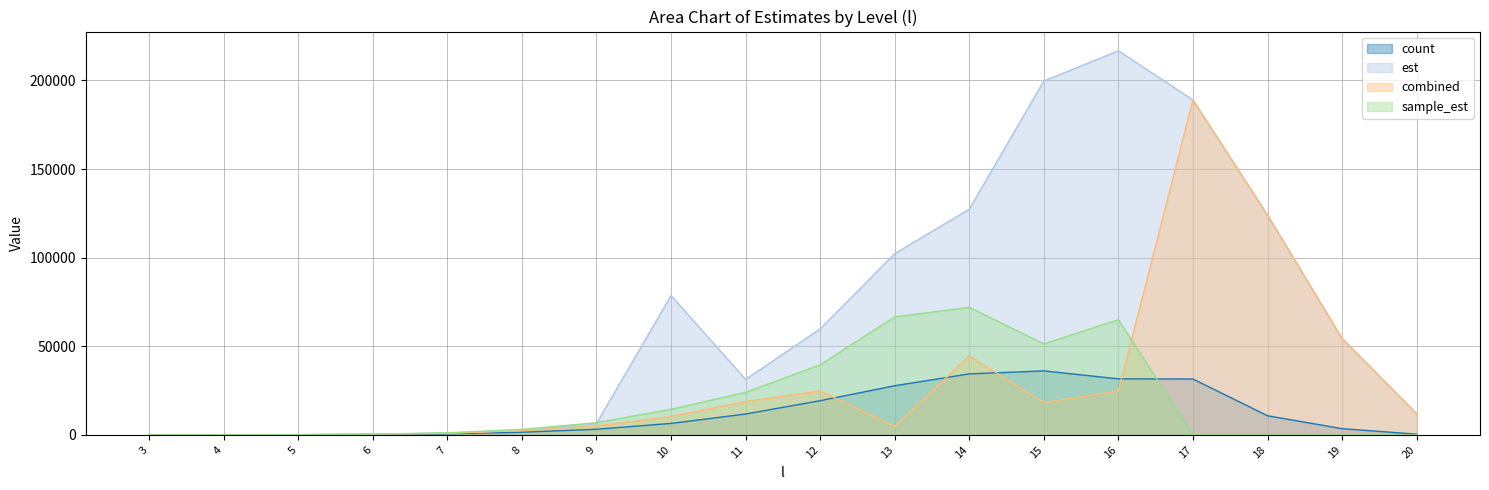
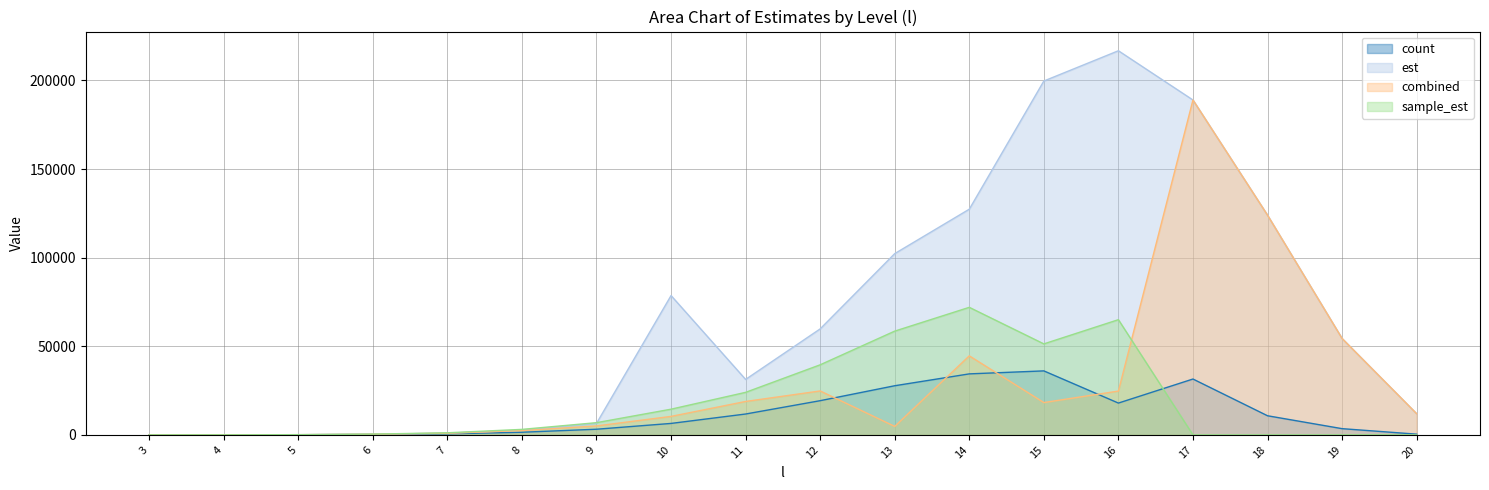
sample_est, 13: 67000 -> 59000
count, 16: 32000 -> 18000
